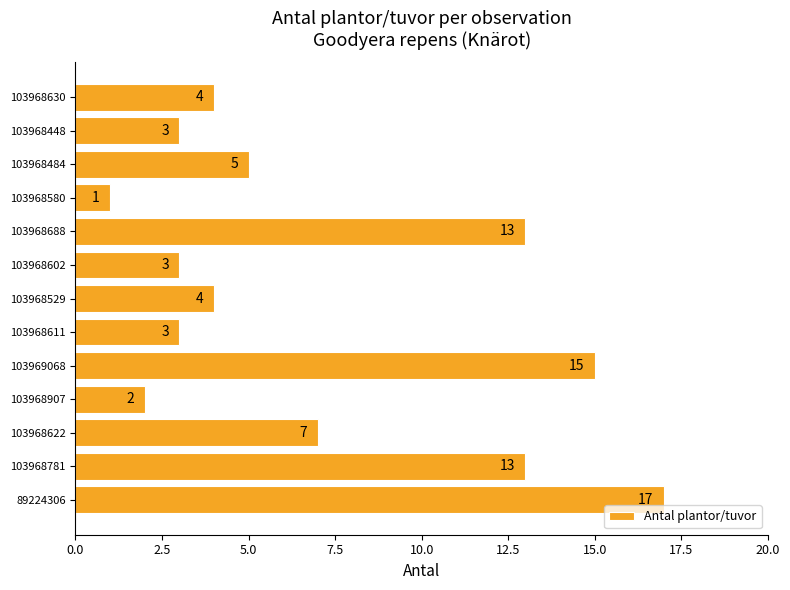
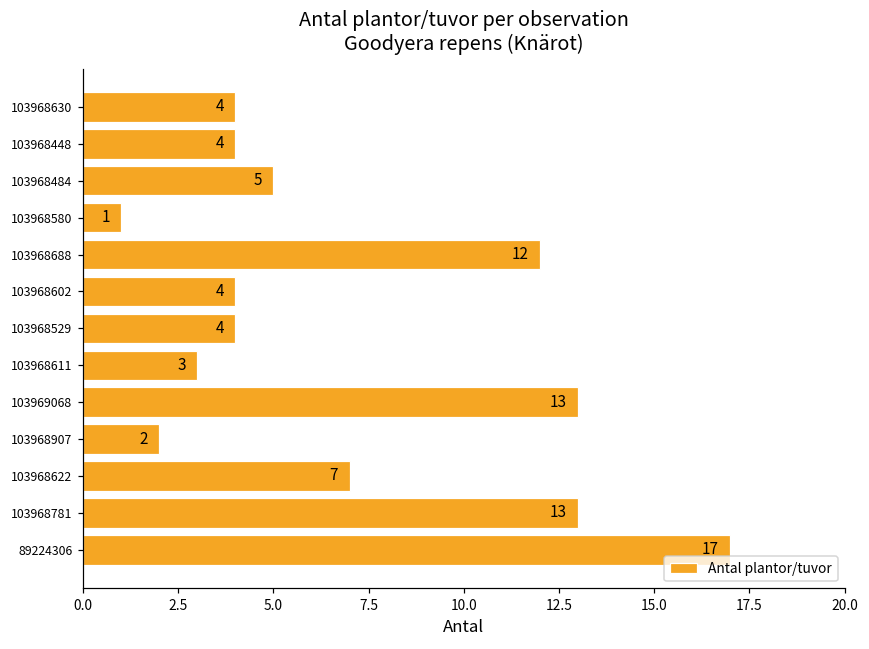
103968448: 3 -> 4
103968688: 13 -> 12
103968602: 3 -> 4
103969068: 15 -> 13
